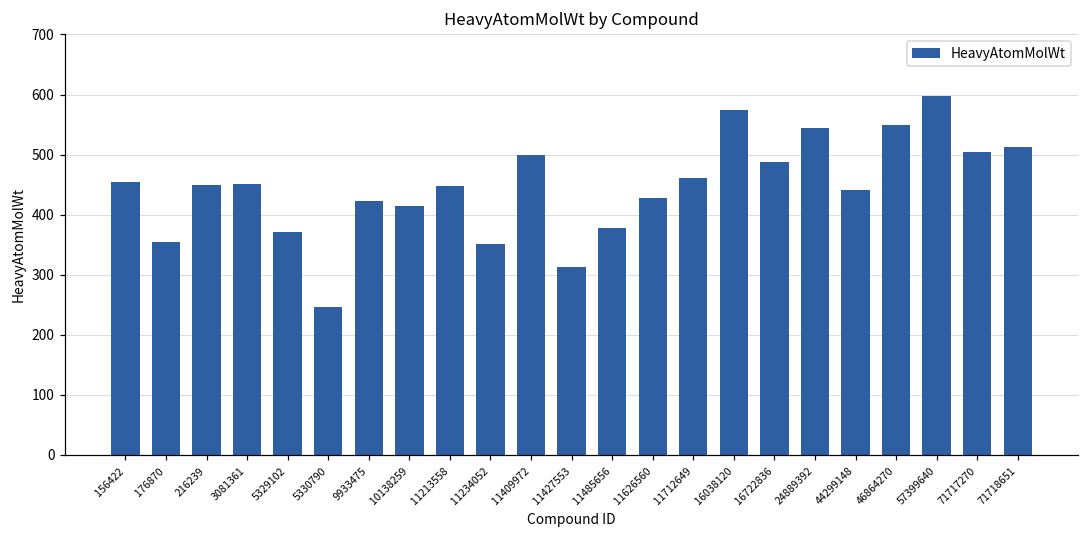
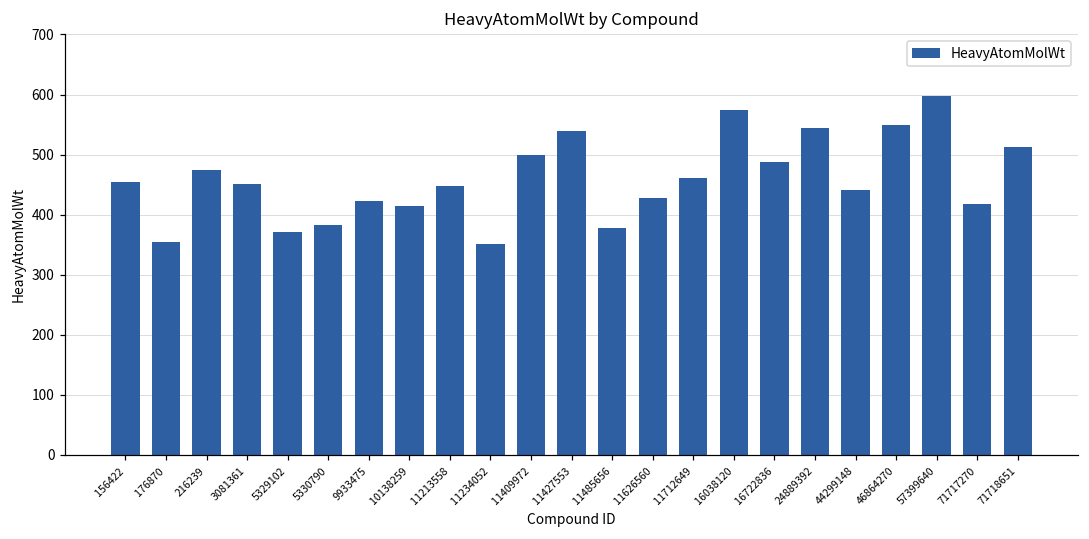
216239: 450 -> 470
5330790: 250 -> 380
11427553: 310 -> 540
71717270: 500 -> 420
